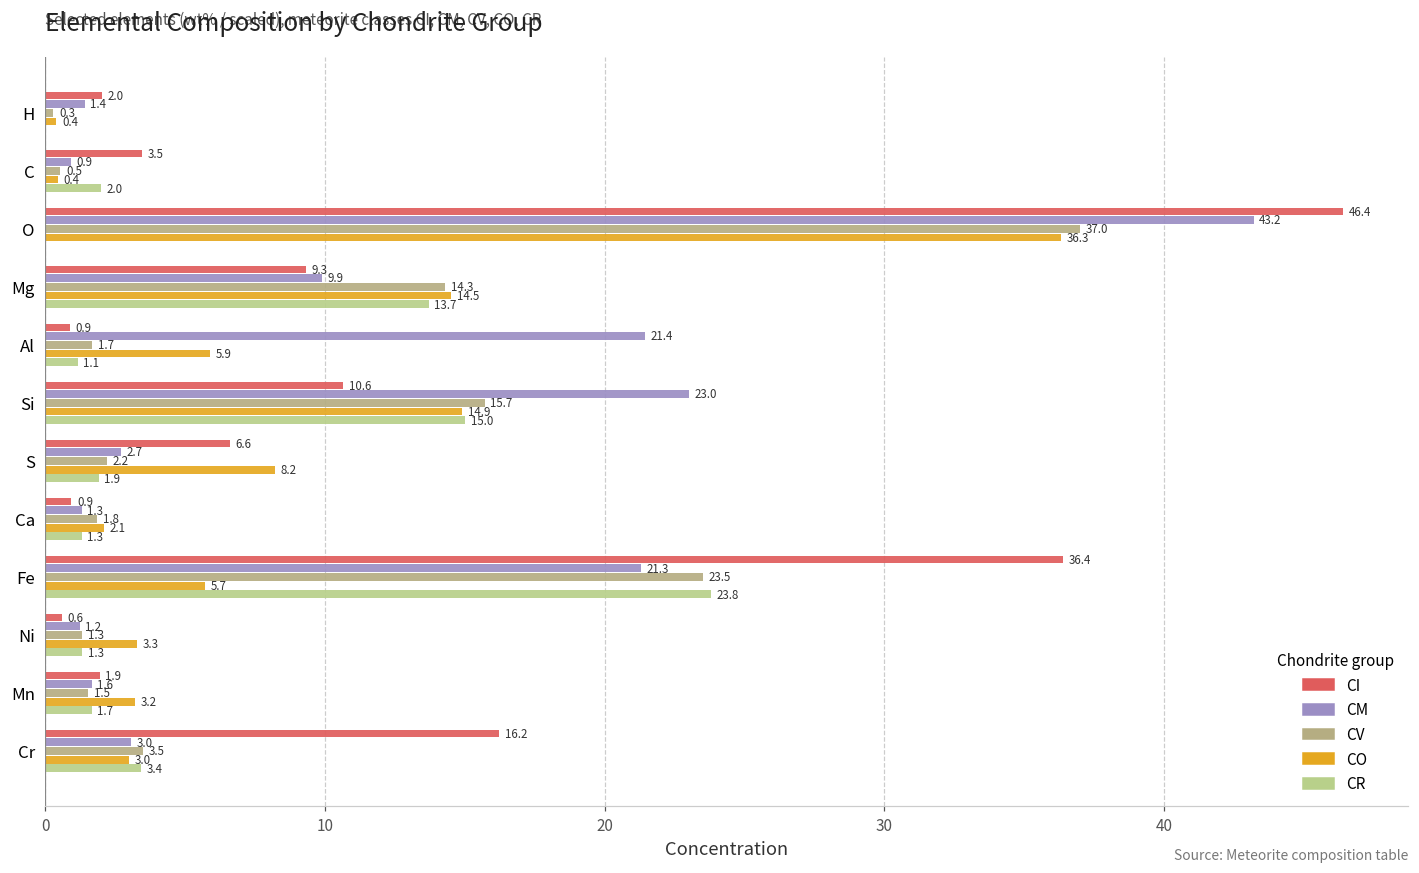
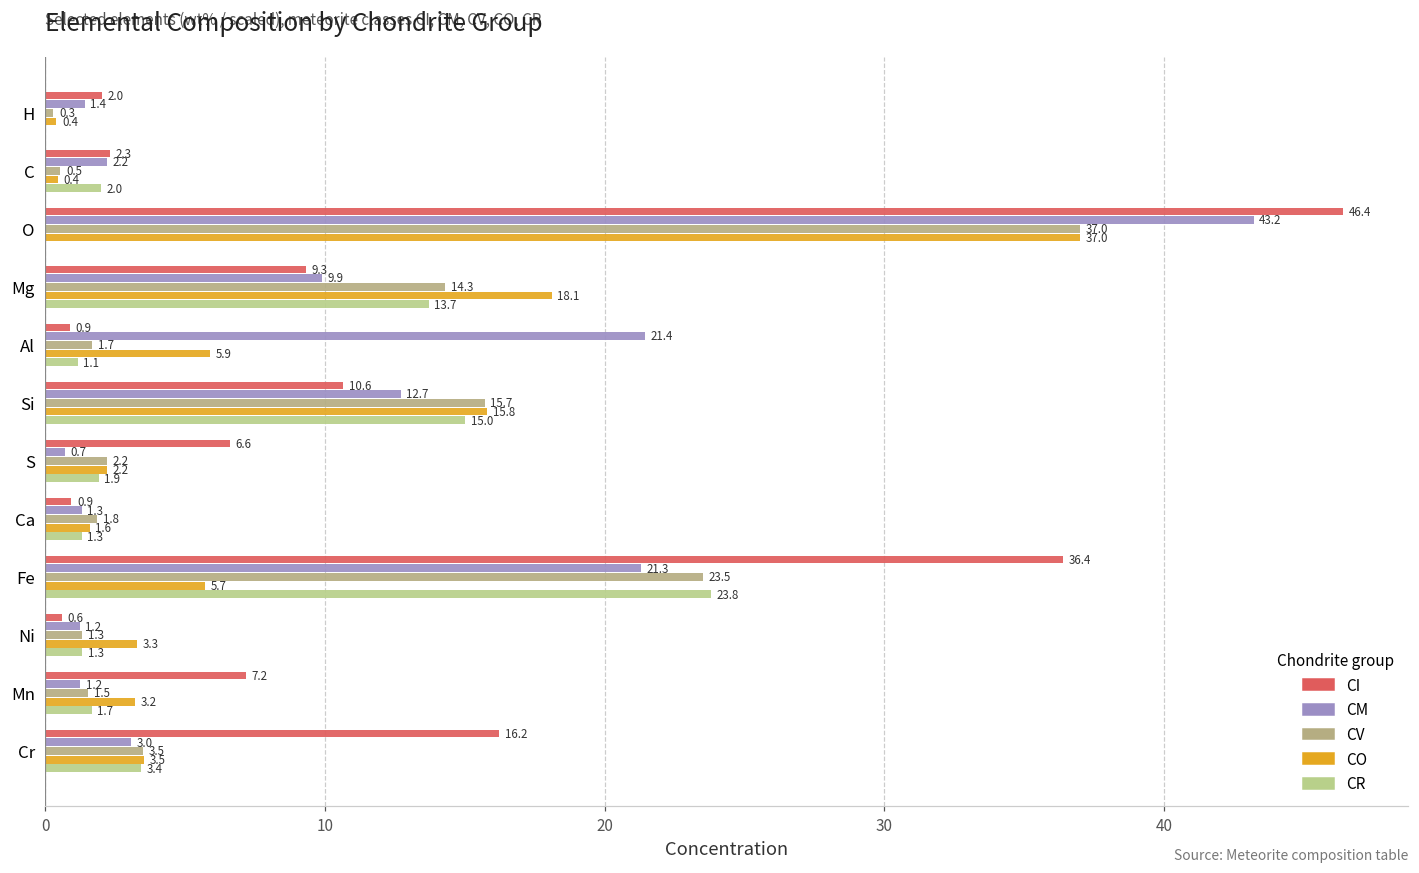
CI, C: 3.5 -> 2.3
CM, C: 0.9 -> 2.2
CO, O: 36.3 -> 37.0
CO, Mg: 14.5 -> 18.1
CM, Si: 23.0 -> 12.7
CO, Si: 14.9 -> 15.8
CM, S: 2.7 -> 0.7
CO, S: 8.2 -> 2.2
CO, Ca: 2.1 -> 1.6
CI, Mn: 1.9 -> 7.2
CM, Mn: 1.6 -> 1.2
CO, Cr: 3.0 -> 3.5
